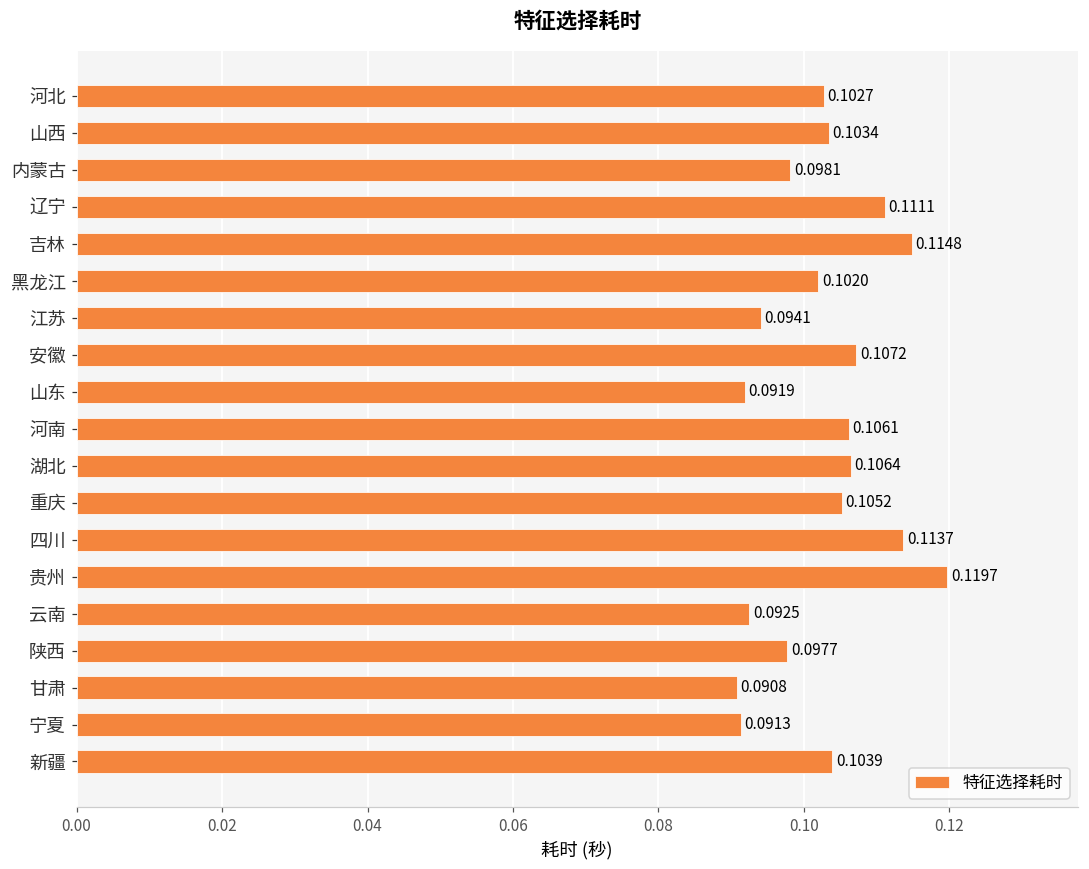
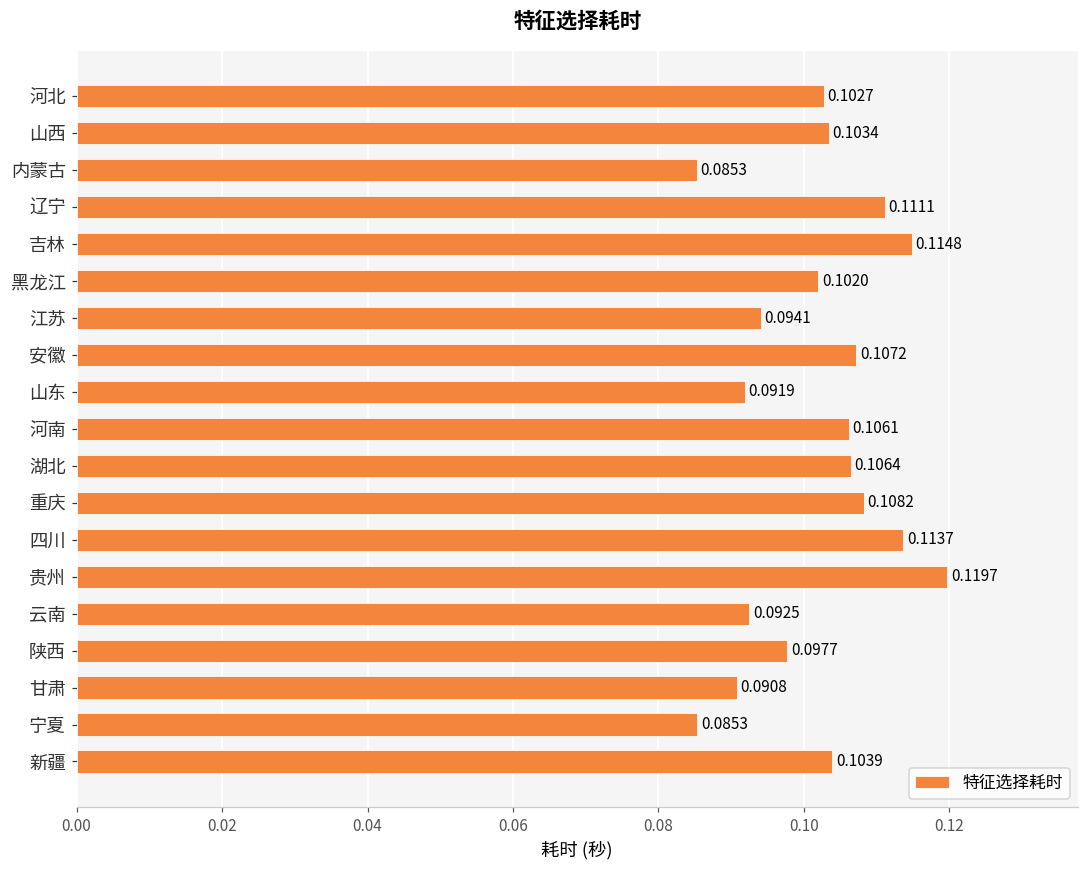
内蒙古: 0.0981 -> 0.0853
重庆: 0.1052 -> 0.1082
宁夏: 0.0913 -> 0.0853
